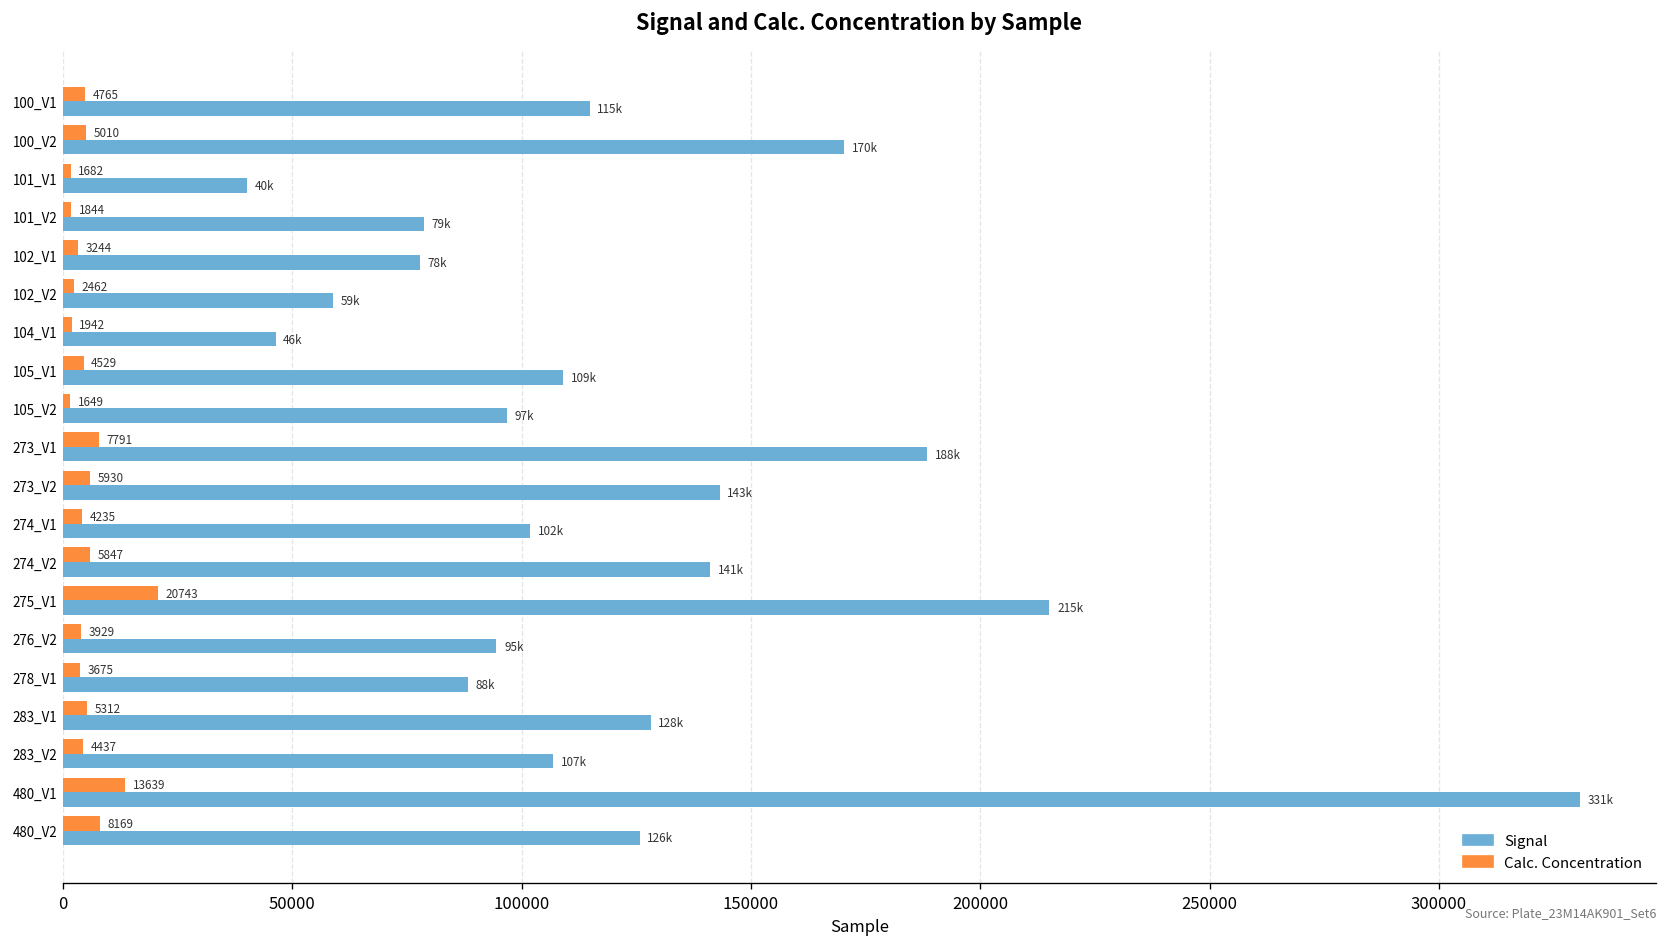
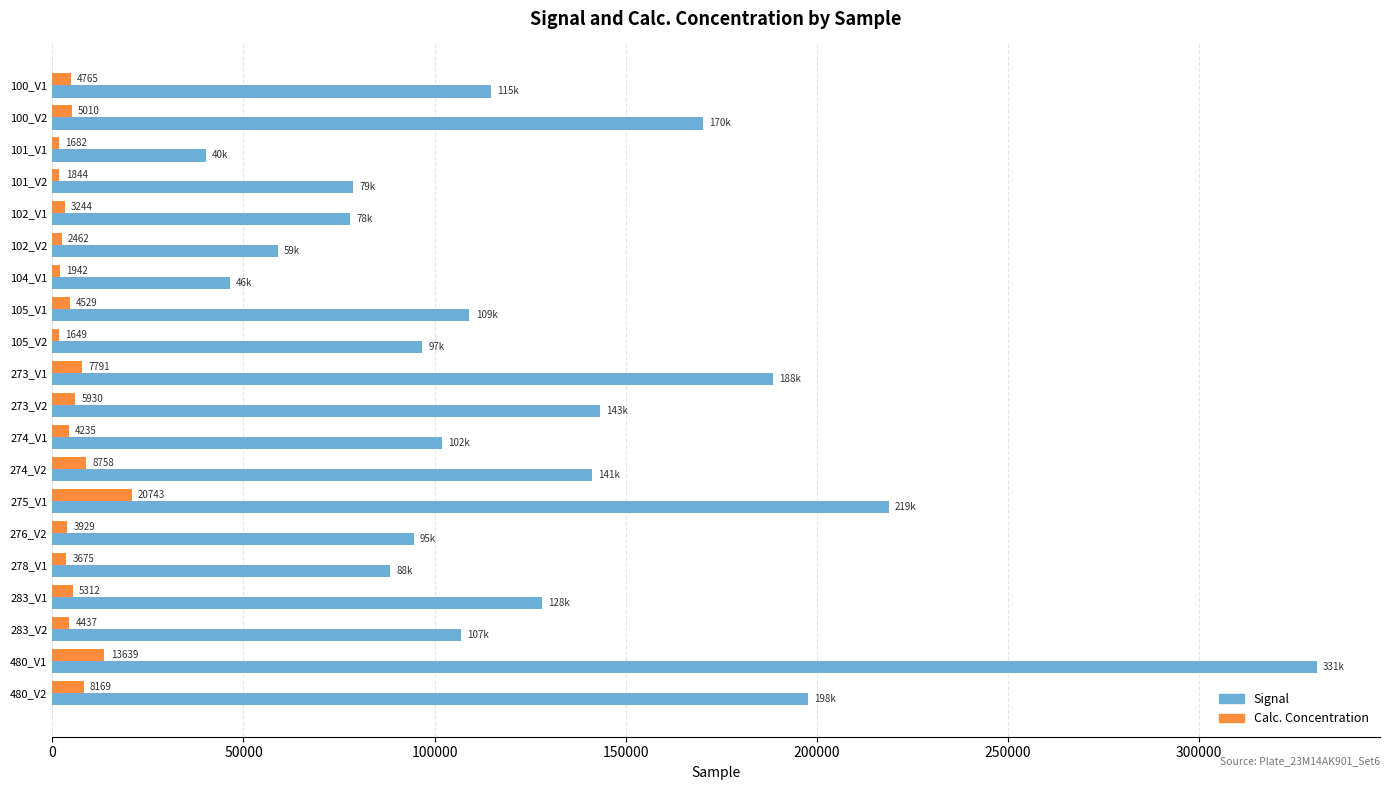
Calc. Concentration, 274_V2: 5847 -> 8758
Signal, 275_V1: 215k -> 219k
Signal, 480_V2: 126k -> 198k
